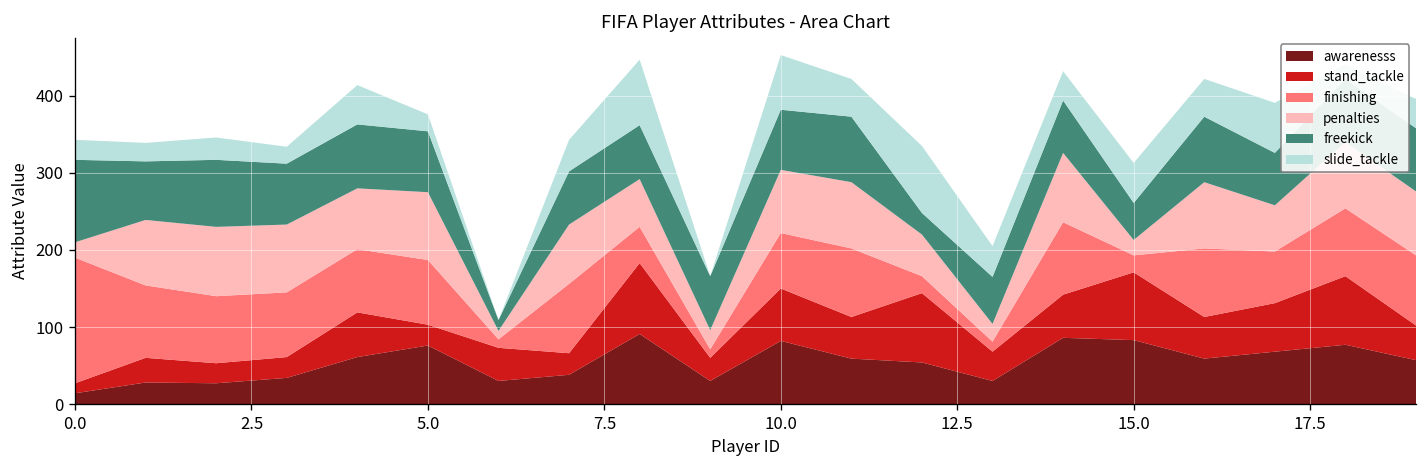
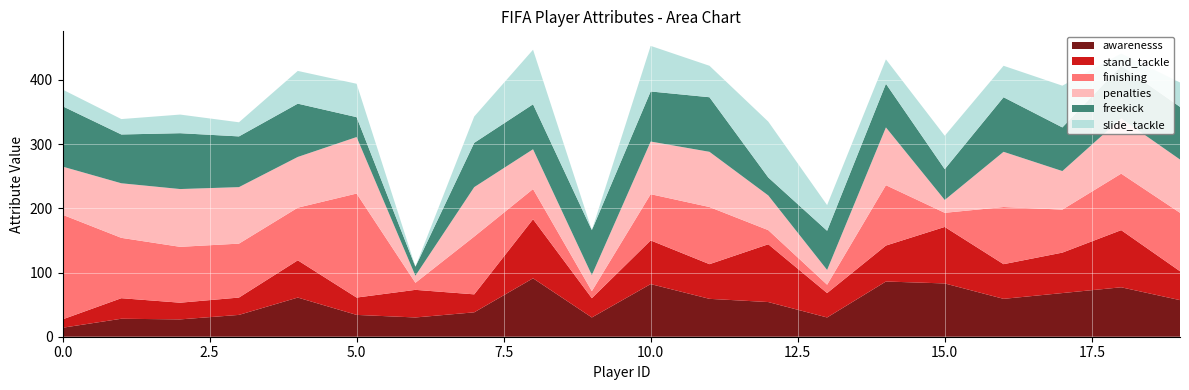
penalties, 0.0: 20 -> 80
freekick, 0.0: 110 -> 90
awarenesss, 5.0: 80 -> 30
finishing, 5.0: 80 -> 160
freekick, 5.0: 80 -> 30
slide_tackle, 5.0: 20 -> 50
